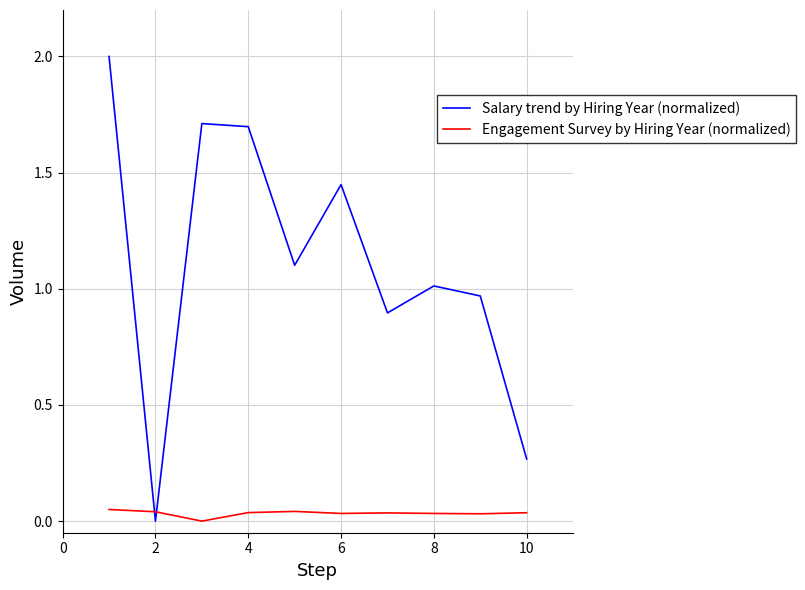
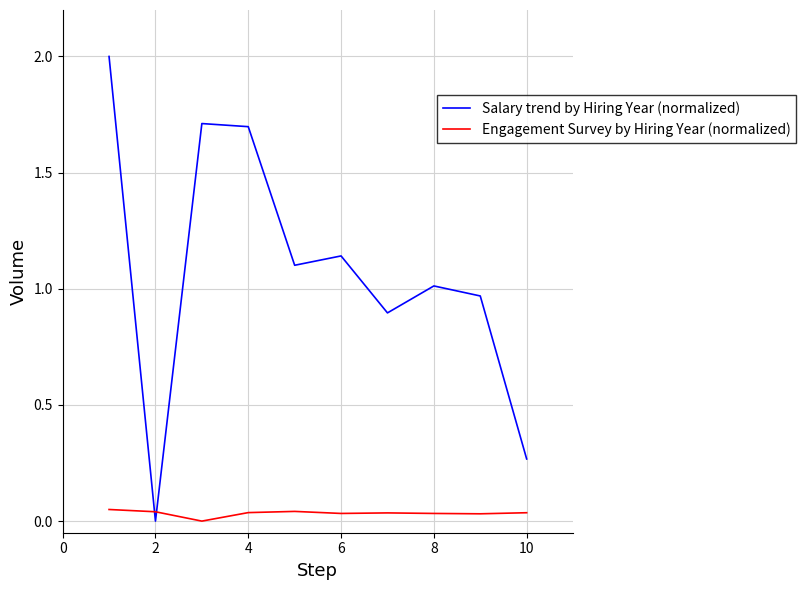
Salary trend by Hiring Year (normalized), 6: 1.45 -> 1.14
